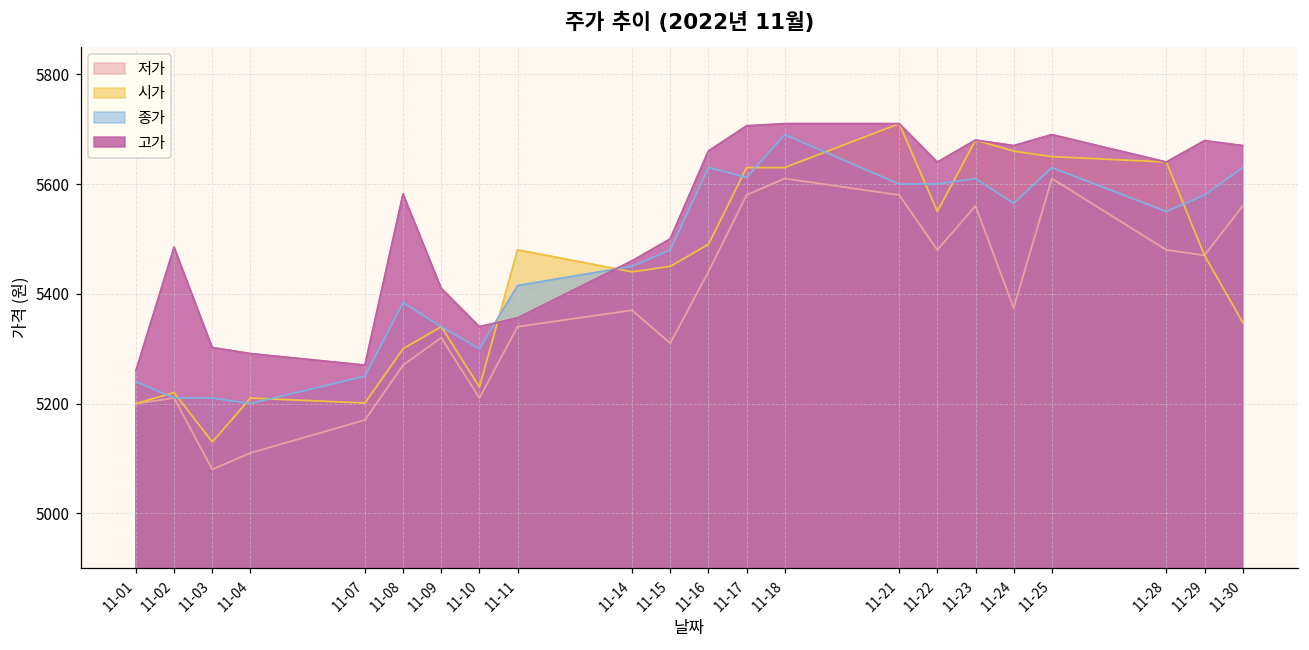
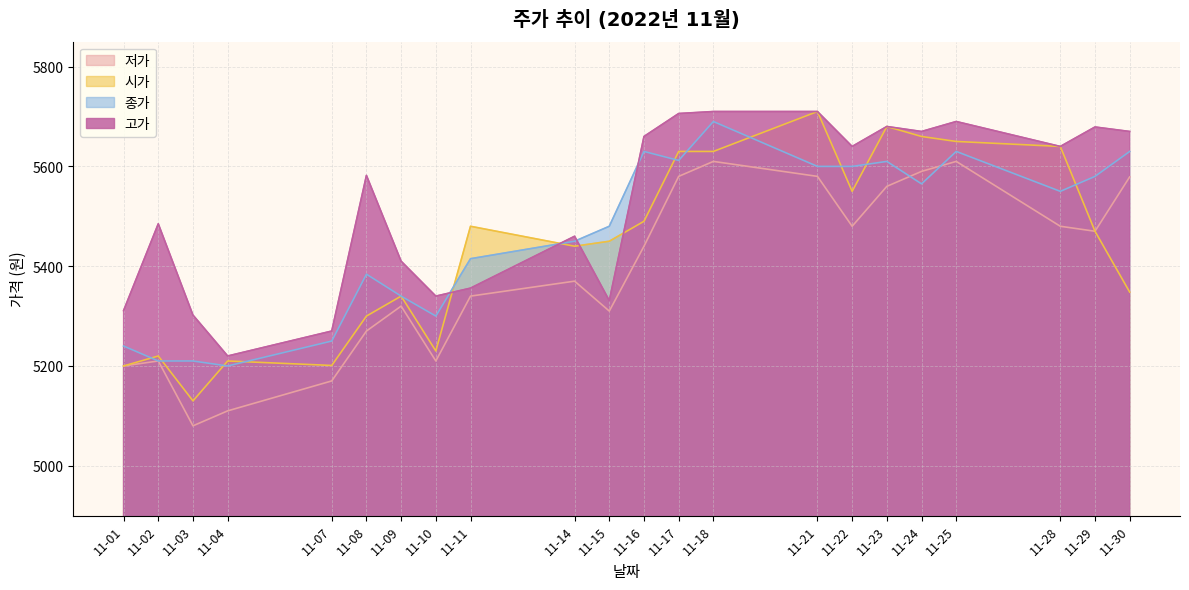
고가, 11-01: 5260 -> 5310
고가, 11-04: 5290 -> 5220
고가, 11-15: 5500 -> 5330
저가, 11-24: 5370 -> 5590
저가, 11-30: 5560 -> 5580
